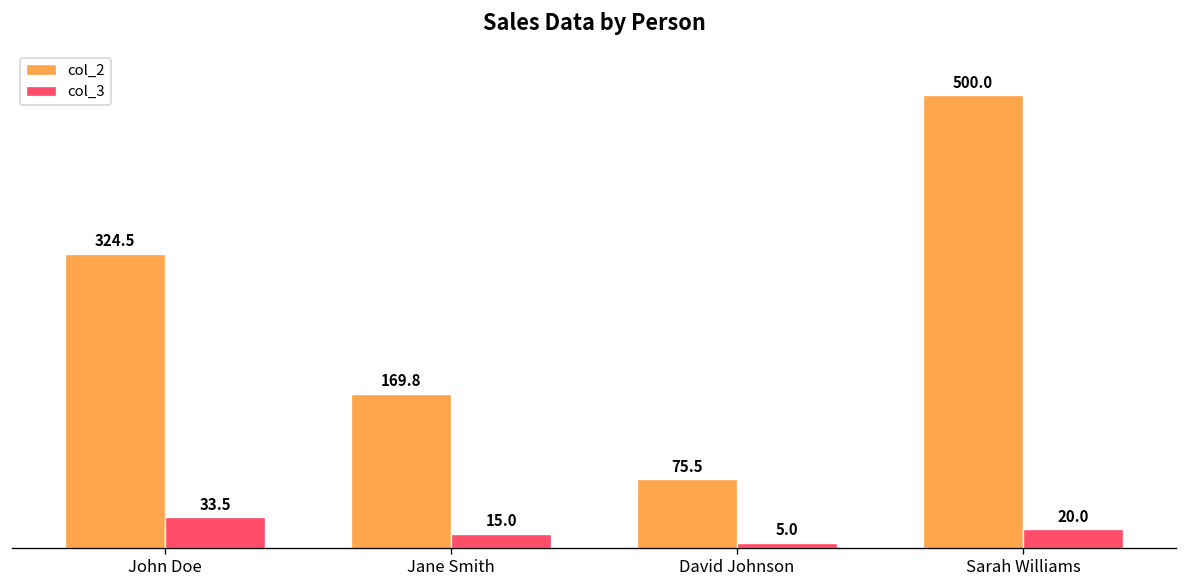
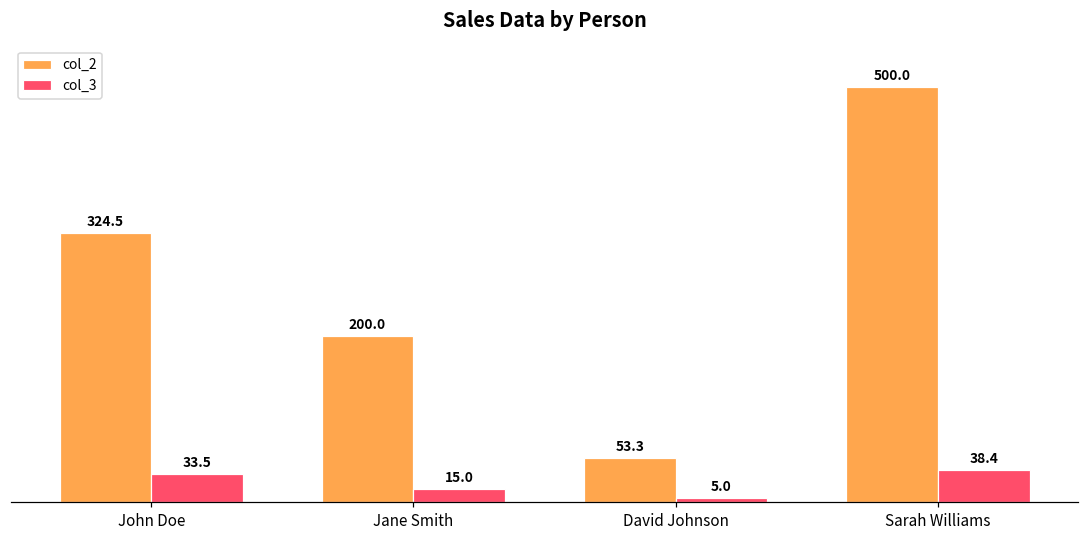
col_2, Jane Smith: 169.8 -> 200.0
col_2, David Johnson: 75.5 -> 53.3
col_3, Sarah Williams: 20.0 -> 38.4
